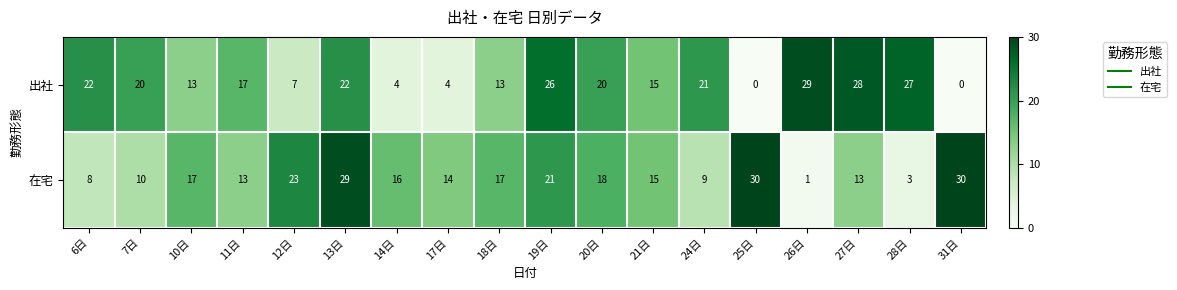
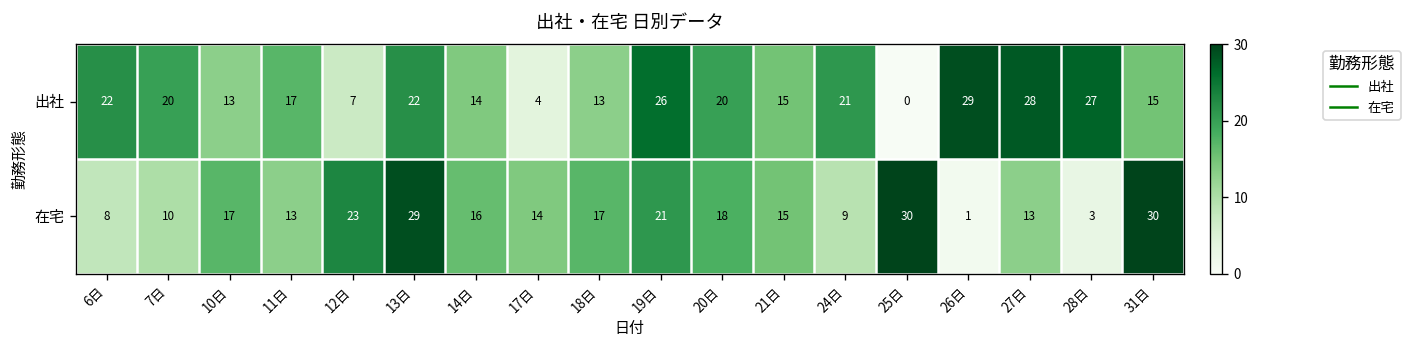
出社, 14日: 4 -> 14
出社, 31日: 0 -> 15
